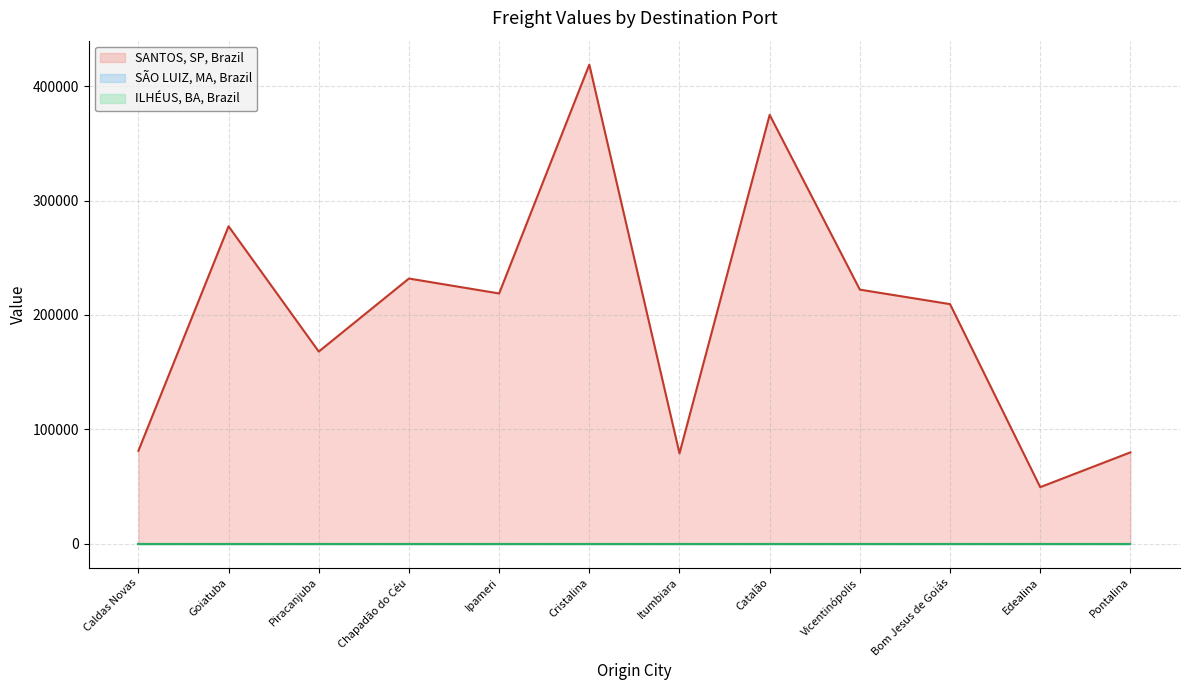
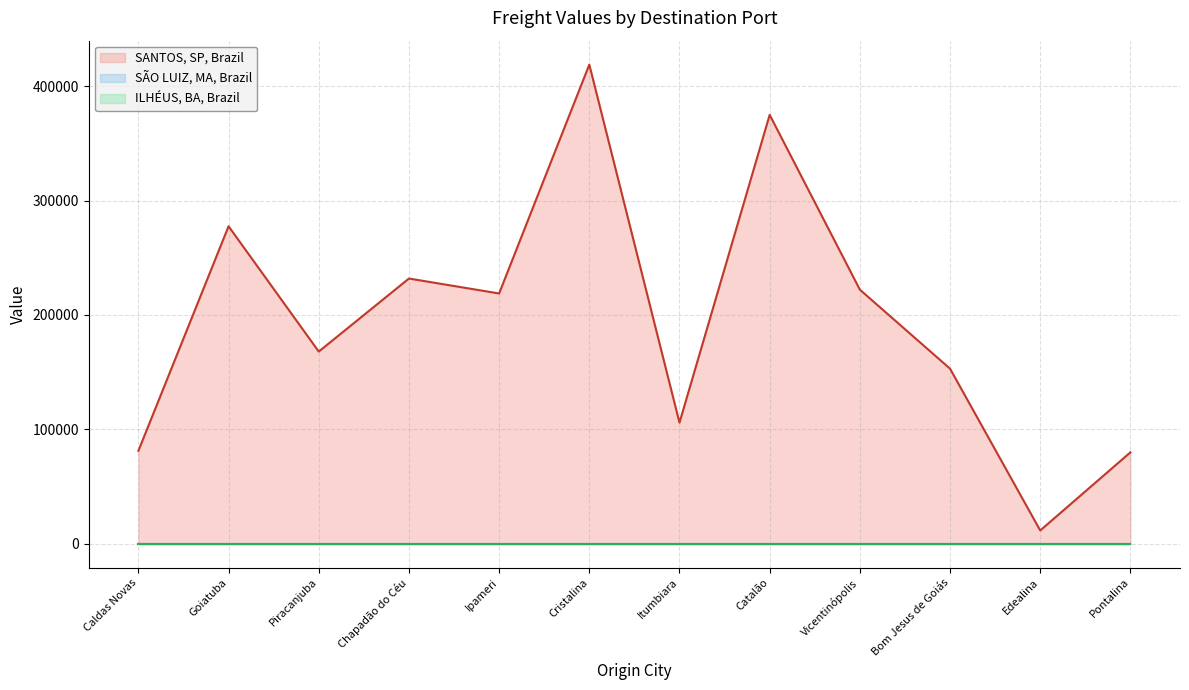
SANTOS, SP, Brazil, Itumbiara: 79000 -> 106000
SANTOS, SP, Brazil, Bom Jesus de Goiás: 209000 -> 153000
SANTOS, SP, Brazil, Edealina: 49000 -> 12000
